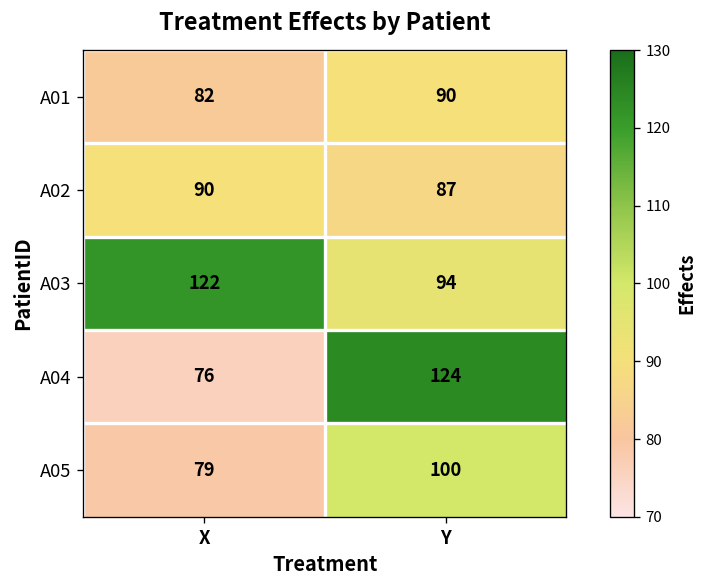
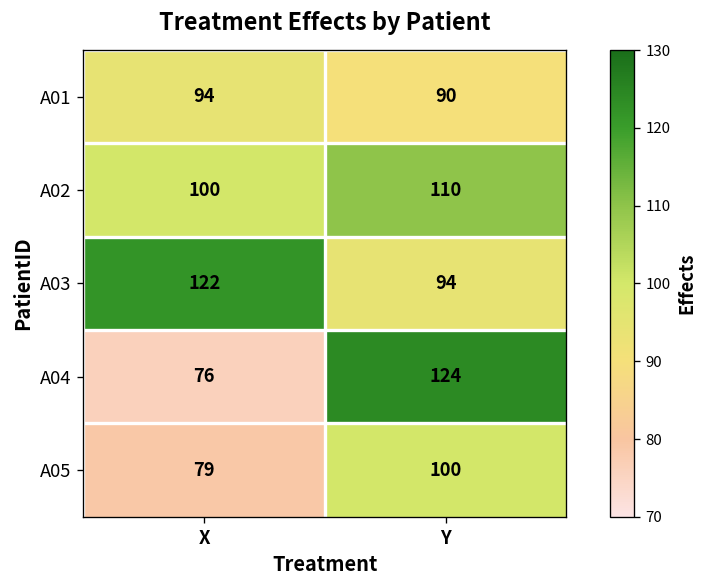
A01, X: 82 -> 94
A02, X: 90 -> 100
A02, Y: 87 -> 110
